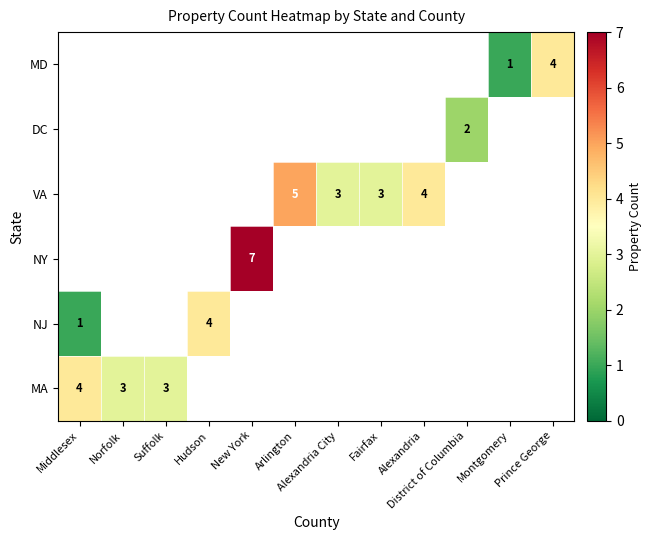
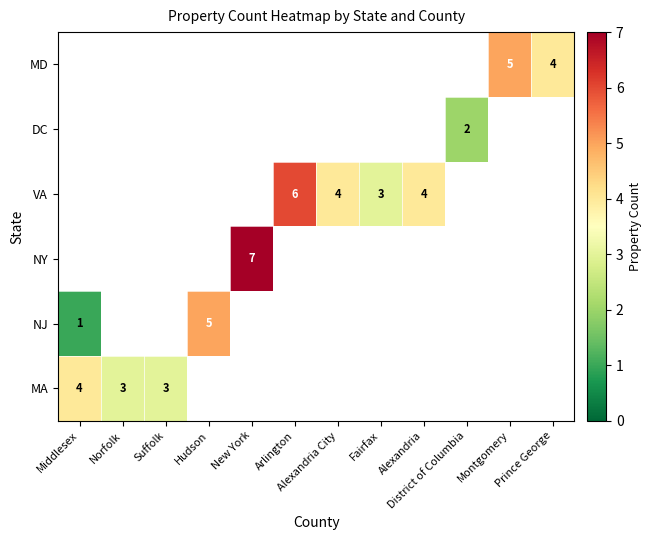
MD, Montgomery: 1 -> 5
VA, Arlington: 5 -> 6
VA, Alexandria City: 3 -> 4
NJ, Hudson: 4 -> 5
